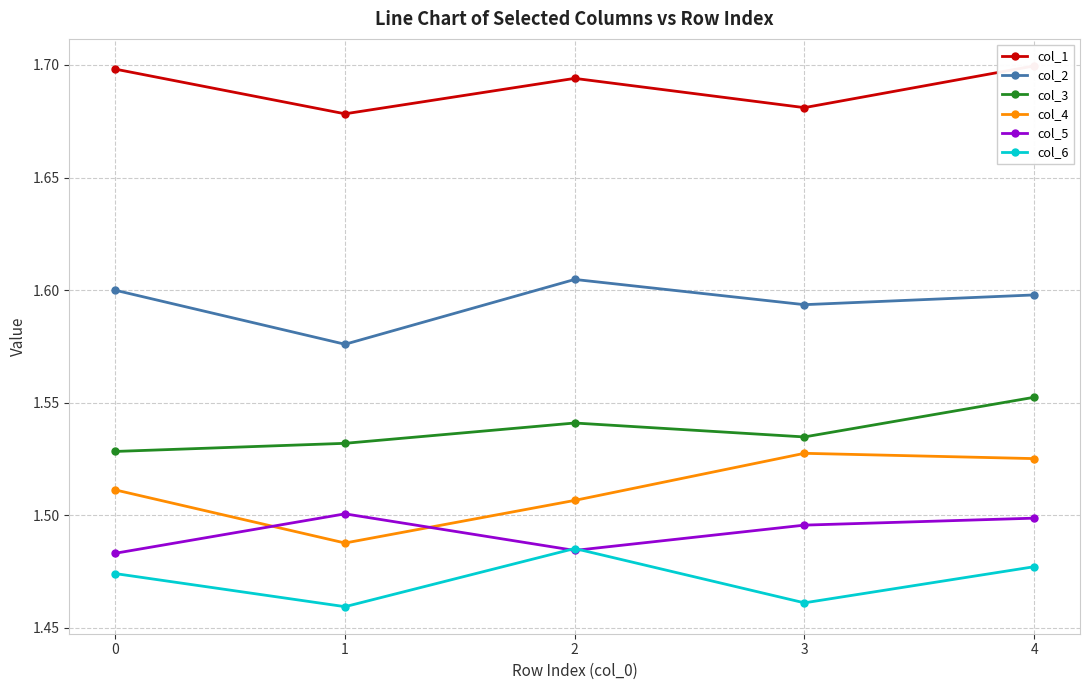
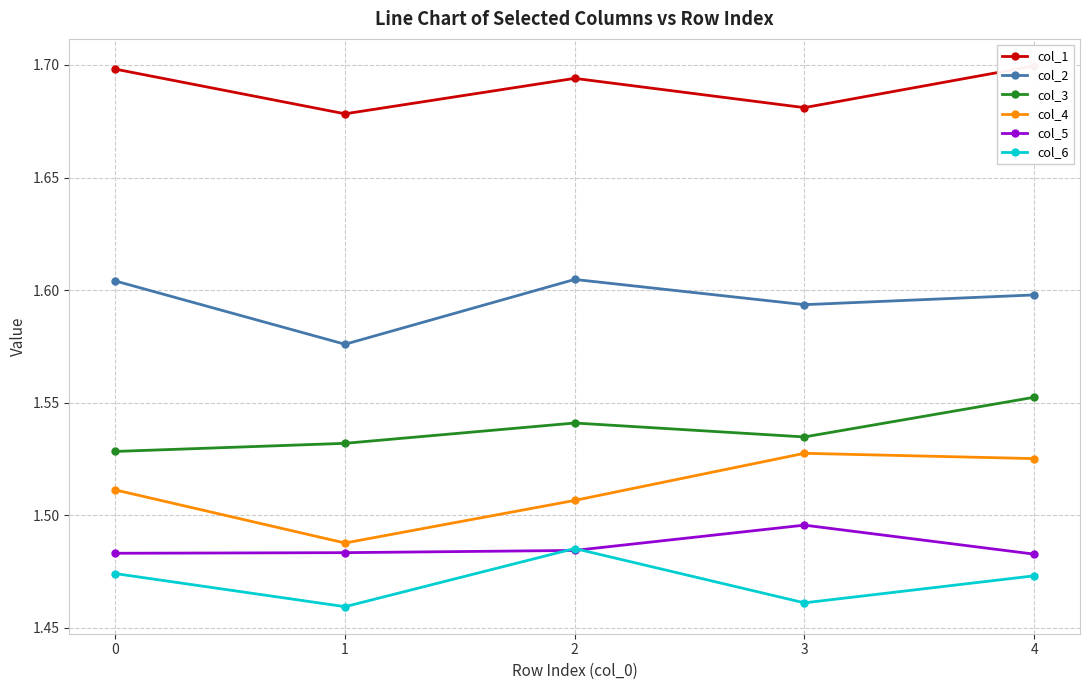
col_2, 0: 1.600 -> 1.604
col_5, 1: 1.501 -> 1.483
col_5, 4: 1.499 -> 1.483
col_6, 4: 1.477 -> 1.473
